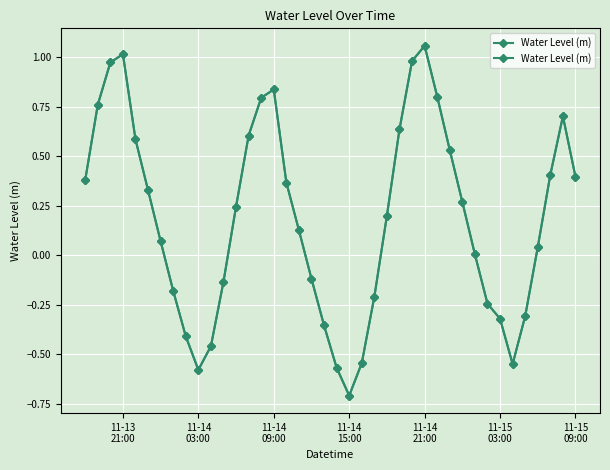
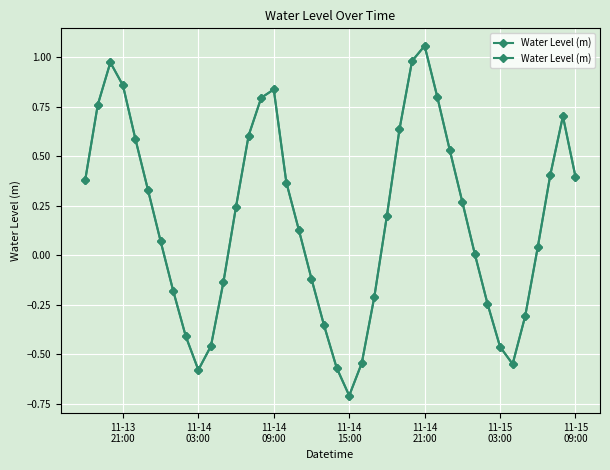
11-13 21:00: 1.02 -> 0.86
11-15 03:00: -0.32 -> -0.46
